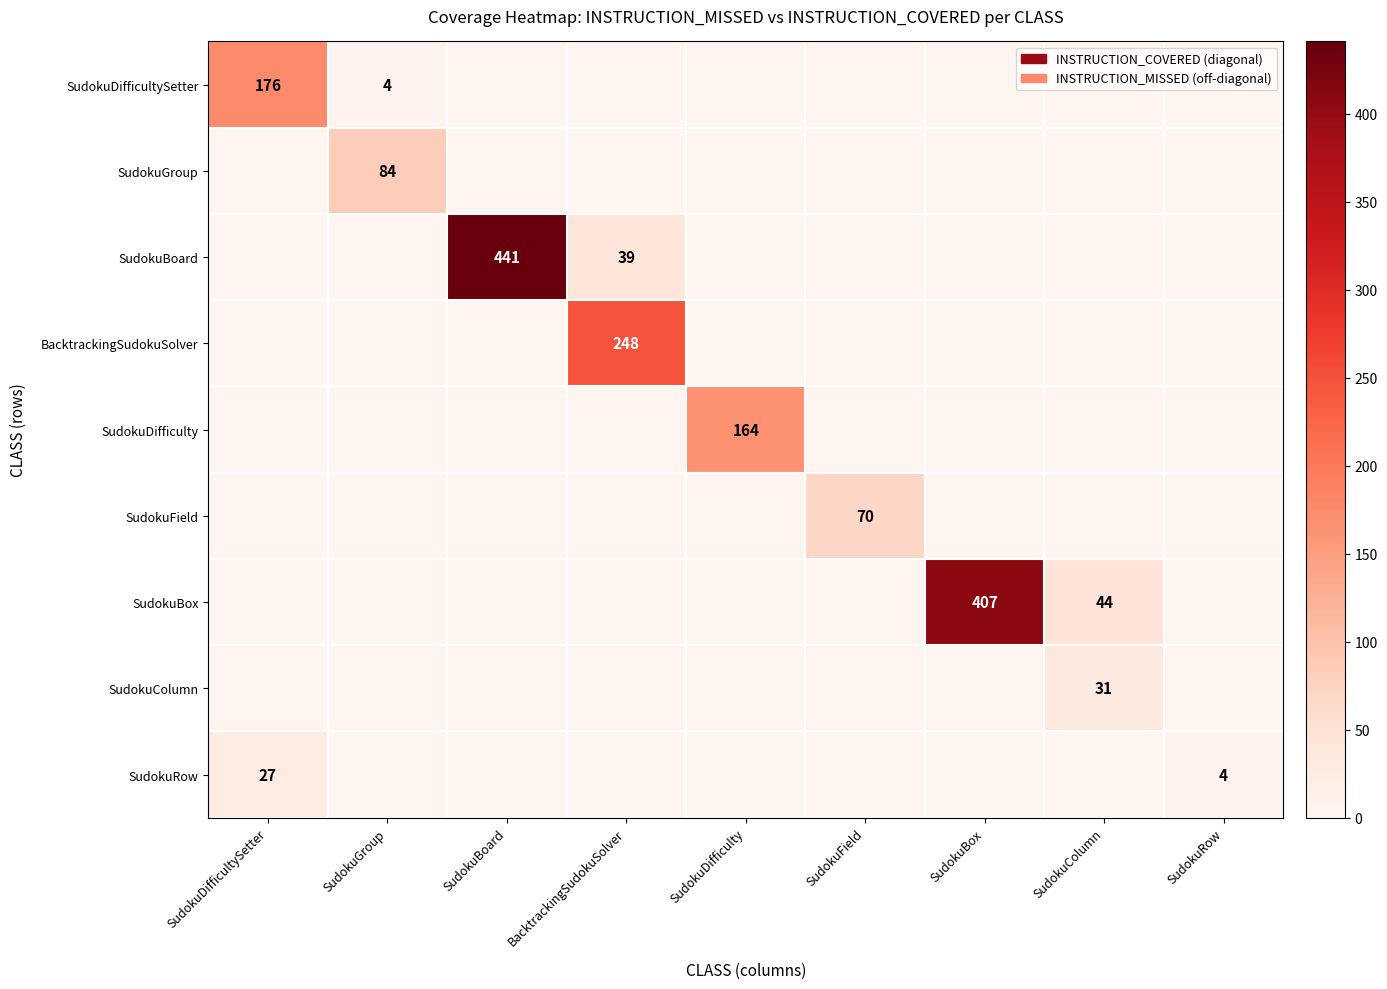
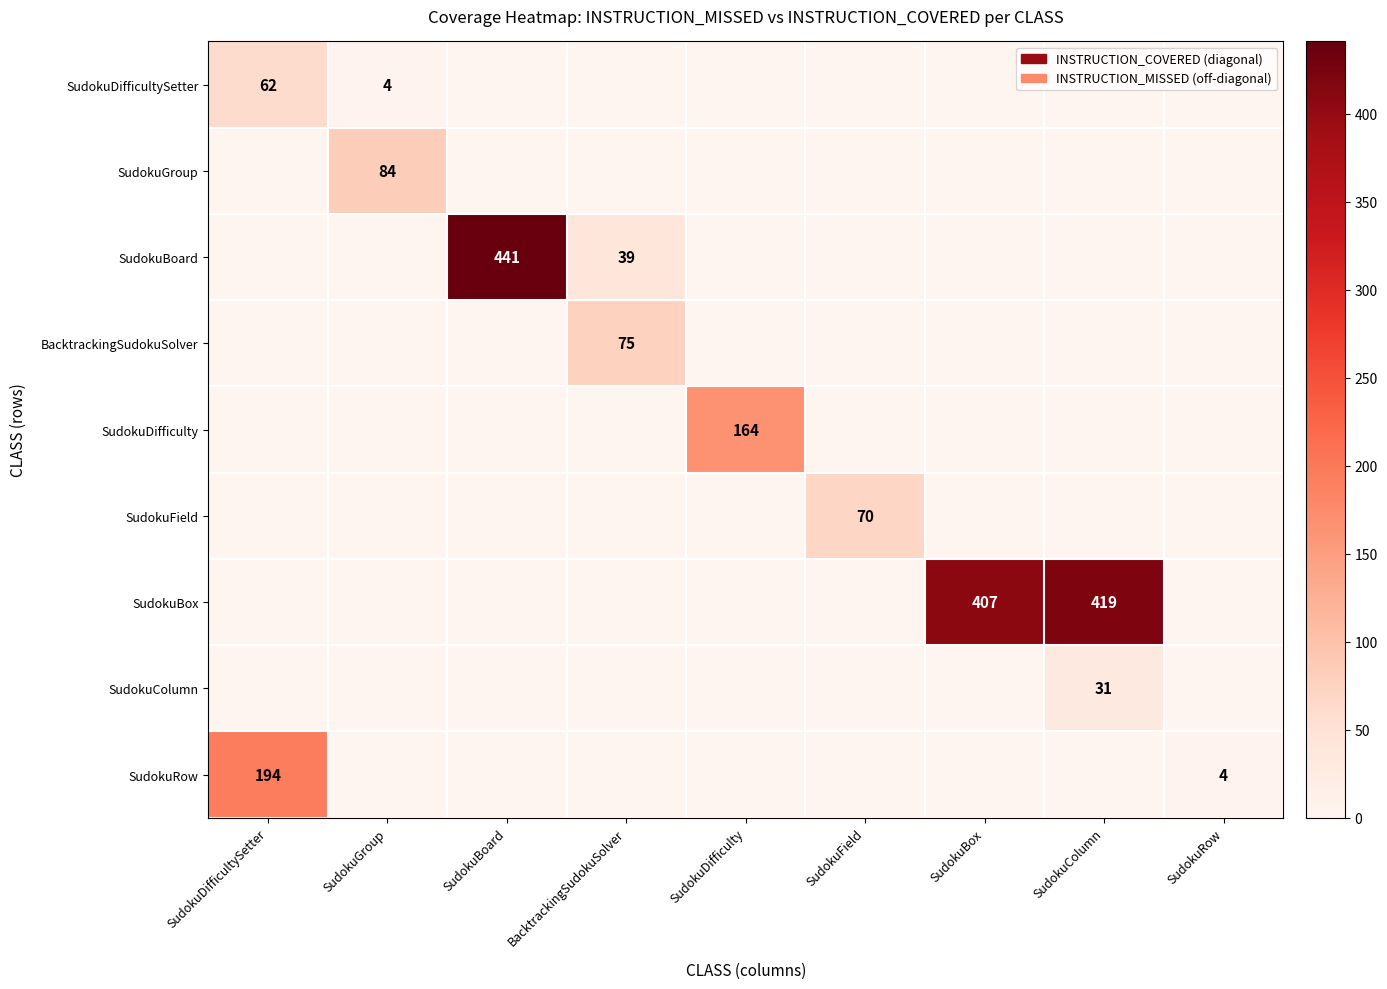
SudokuDifficultySetter, SudokuDifficultySetter: 176 -> 62
BacktrackingSudokuSolver, BacktrackingSudokuSolver: 248 -> 75
SudokuBox, SudokuColumn: 44 -> 419
SudokuRow, SudokuDifficultySetter: 27 -> 194
